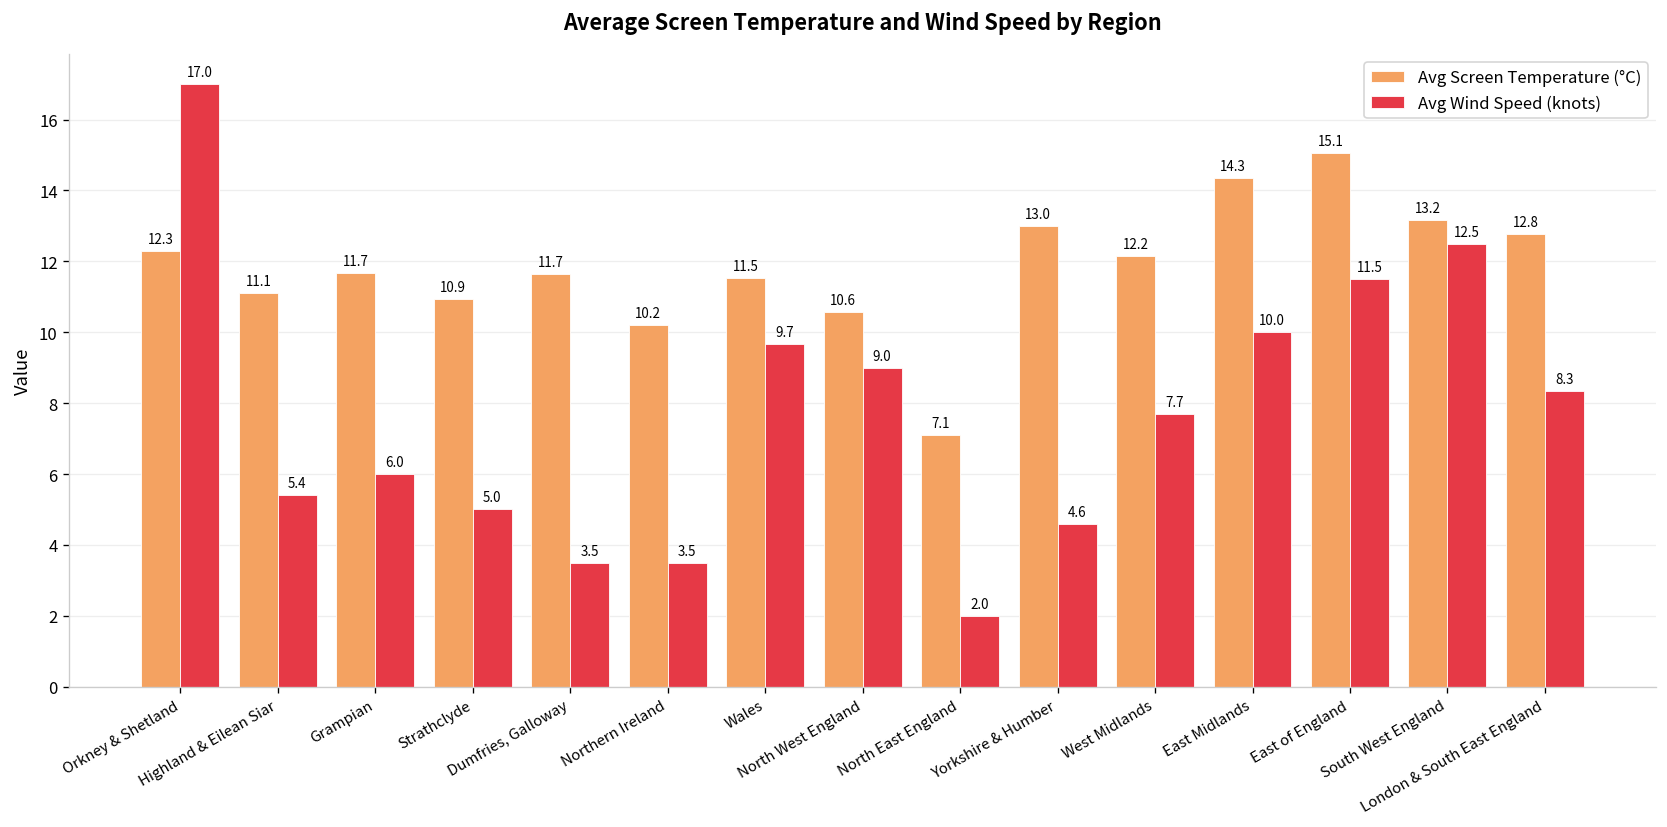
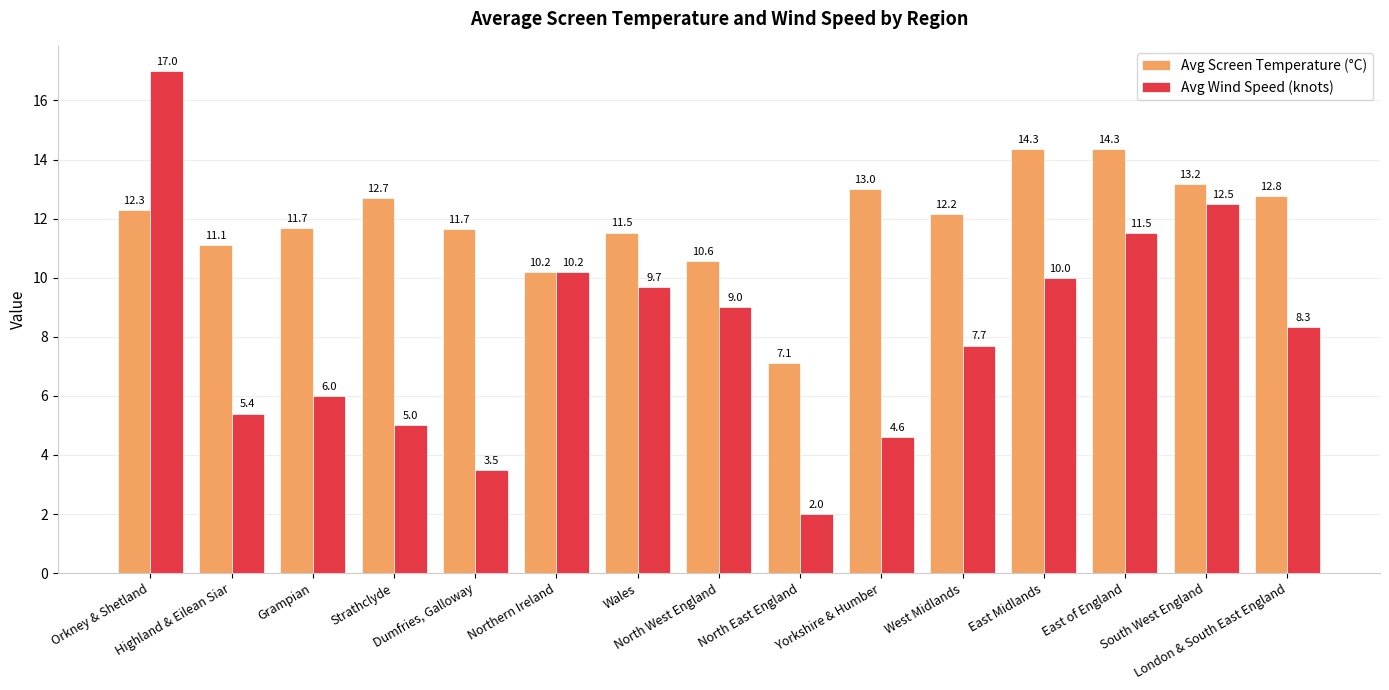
Avg Screen Temperature (°C), Strathclyde: 10.9 -> 12.7
Avg Wind Speed (knots), Northern Ireland: 3.5 -> 10.2
Avg Screen Temperature (°C), East of England: 15.1 -> 14.3
